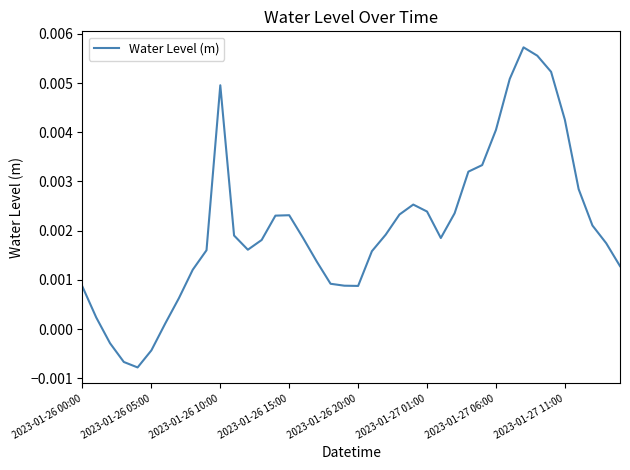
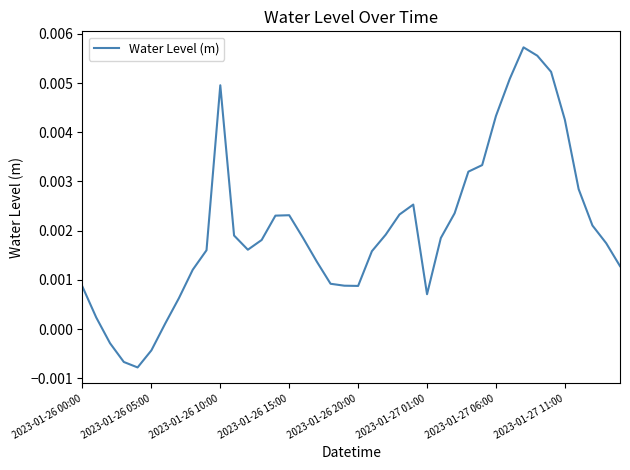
2023-01-27 01:00: 0.0024 -> 0.0007
2023-01-27 06:00: 0.0040 -> 0.0043
